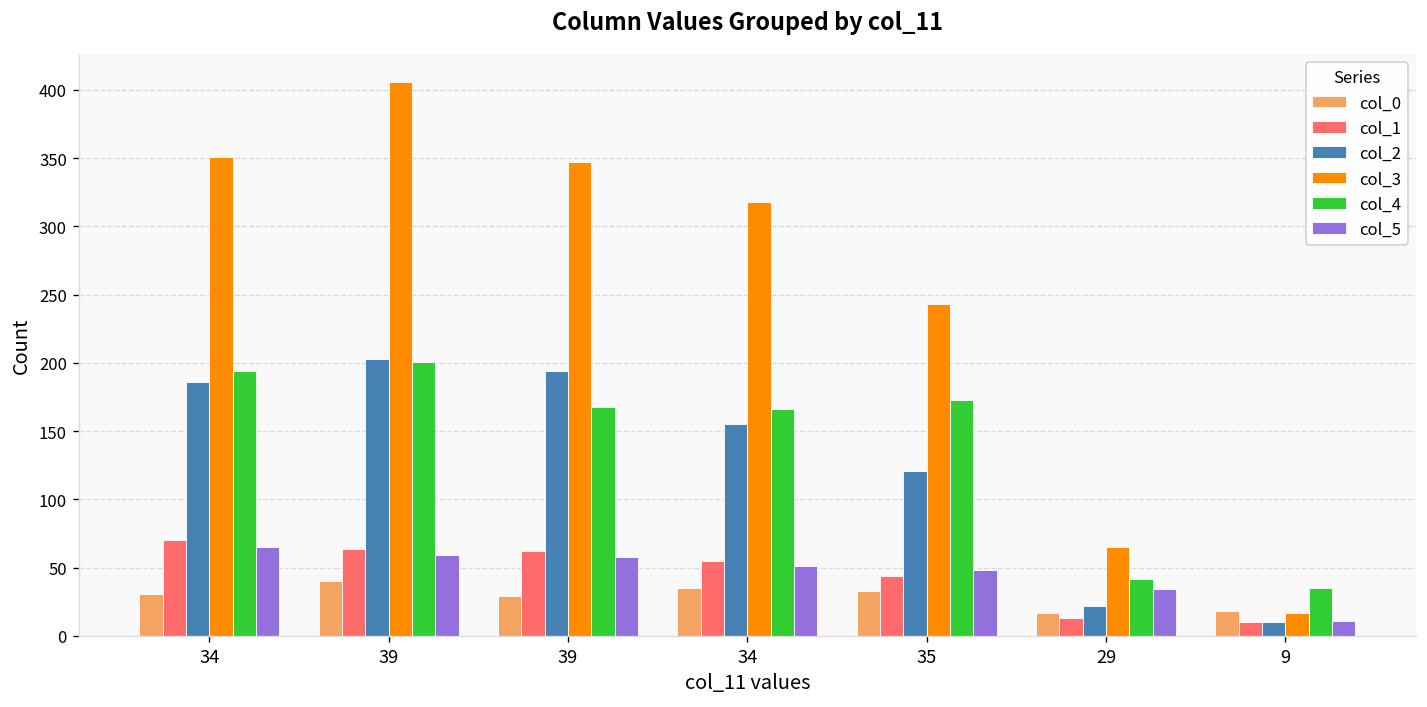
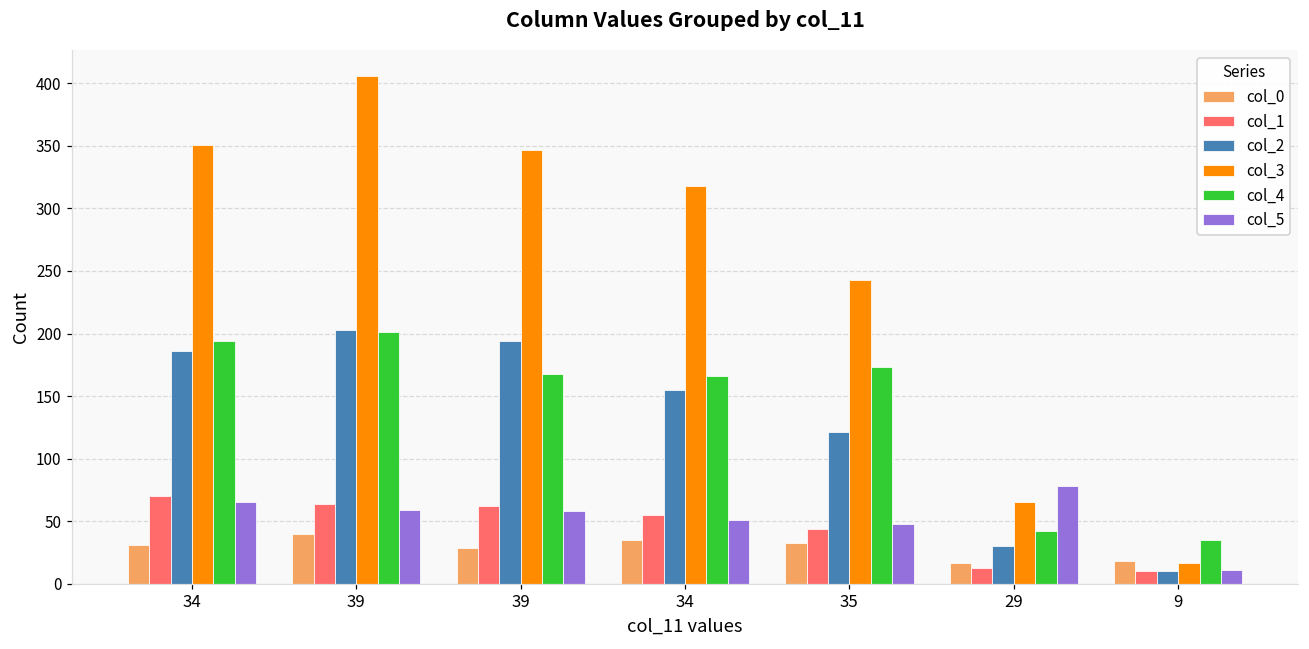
col_2, 29: 22 -> 30
col_5, 29: 34 -> 78
